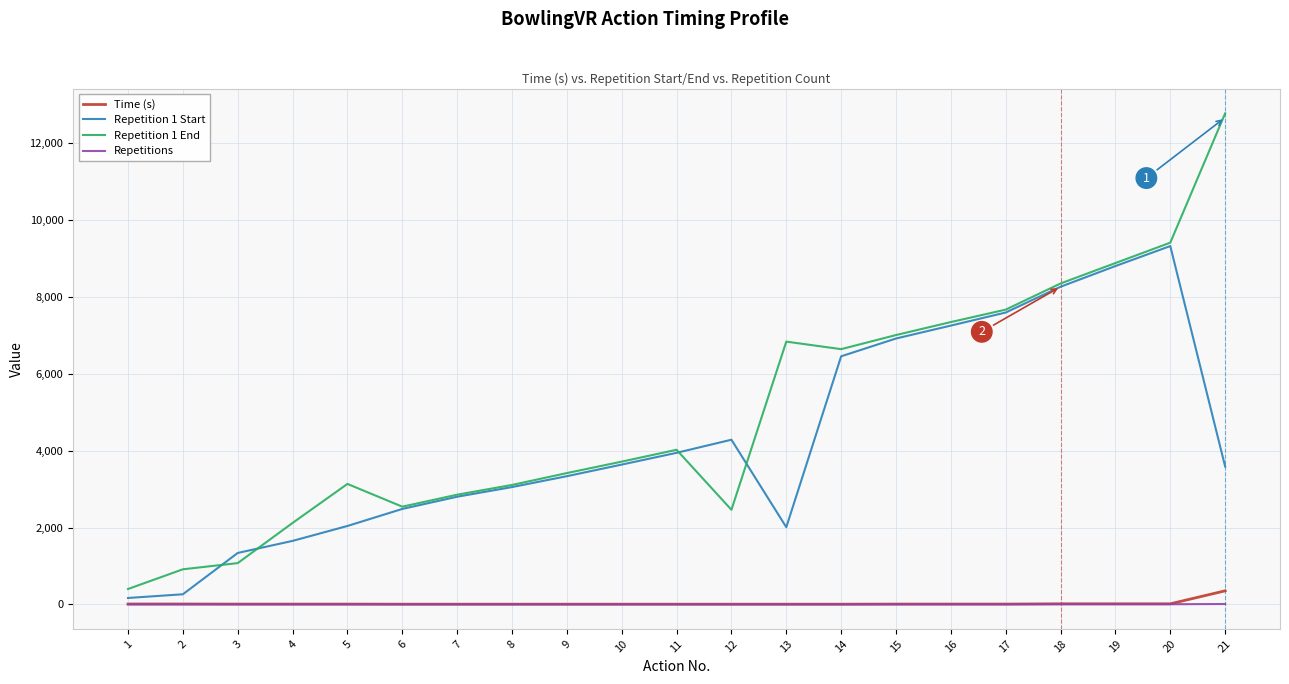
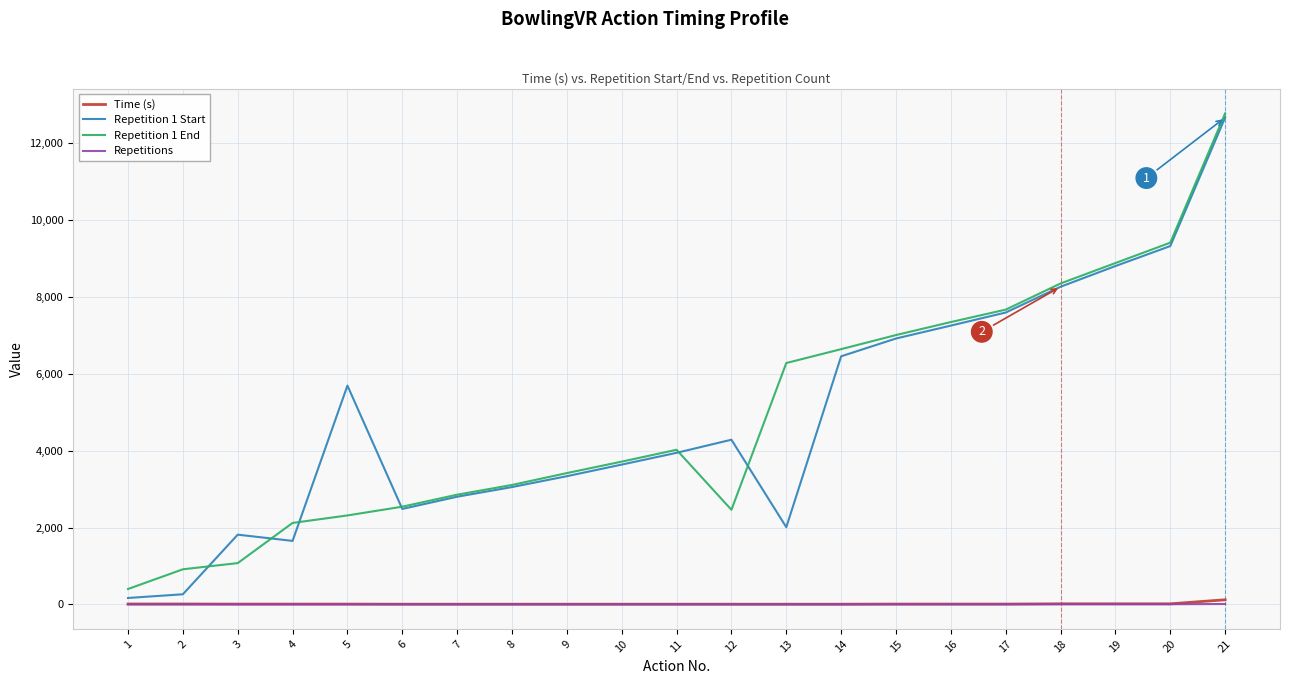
Repetition 1 Start, 3: 1,300 -> 1,800
Repetition 1 Start, 5: 2,000 -> 5,700
Repetition 1 End, 5: 3,100 -> 2,300
Repetition 1 End, 13: 6,800 -> 6,300
Time (s), 21: 400 -> 100
Repetition 1 Start, 21: 3,600 -> 12,700
